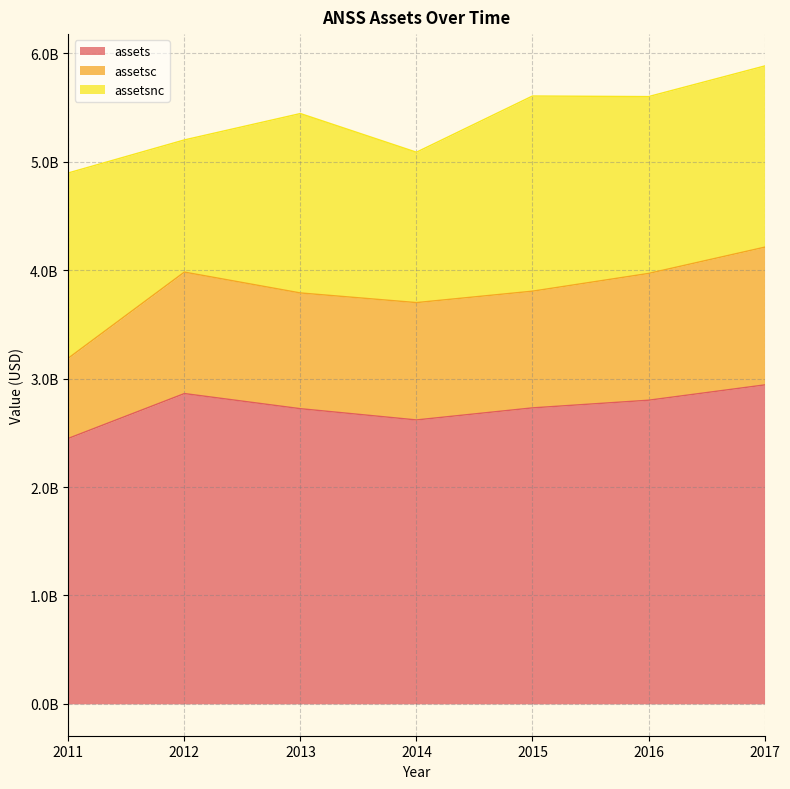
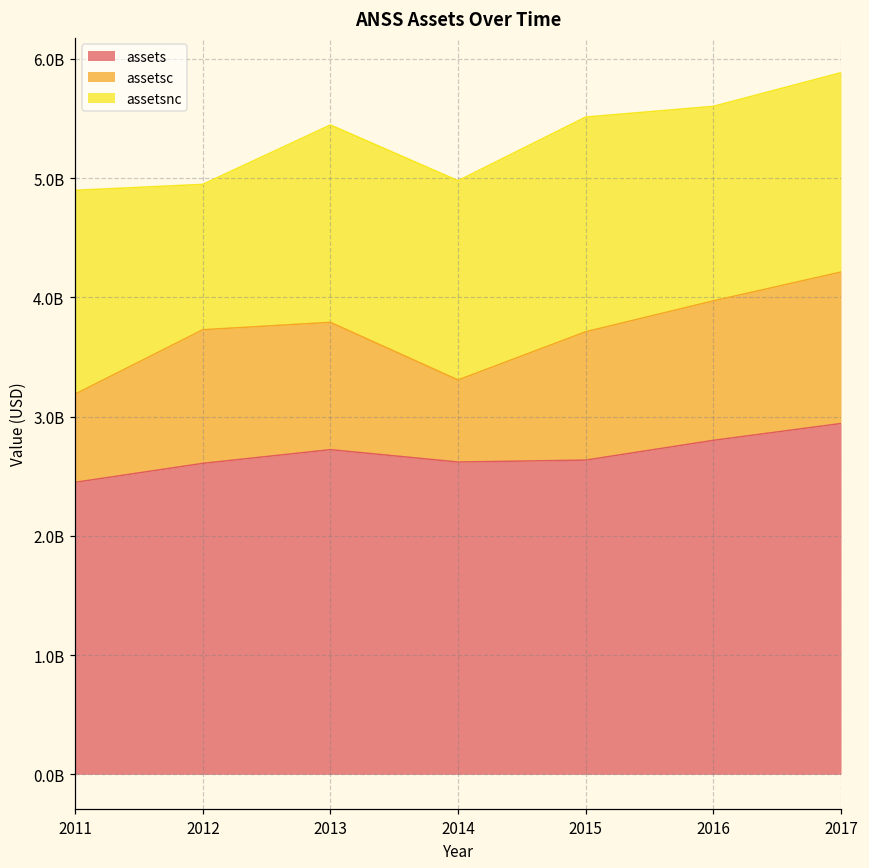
assets, 2012: 2860000000 -> 2610000000
assetsc, 2014: 1080000000 -> 690000000
assetsnc, 2014: 1390000000 -> 1670000000
assets, 2015: 2730000000 -> 2630000000
